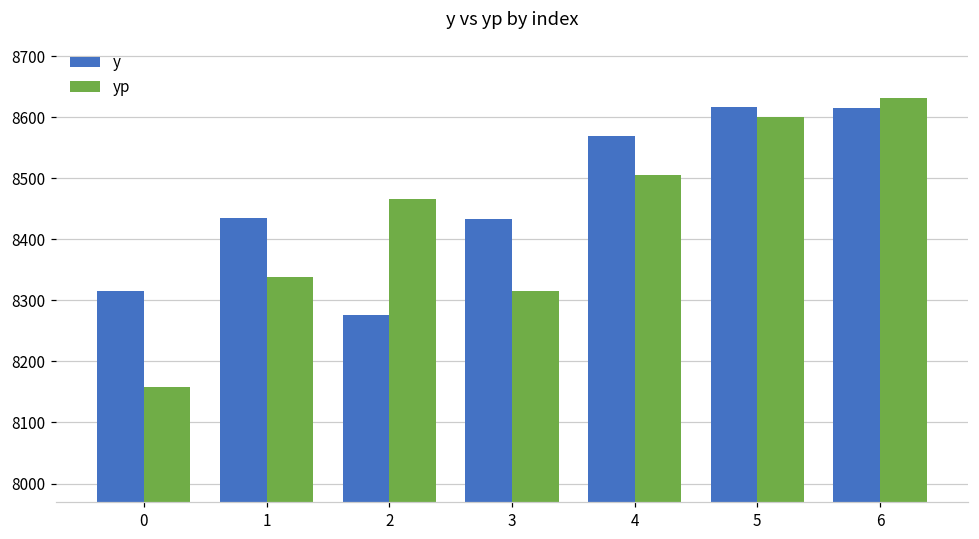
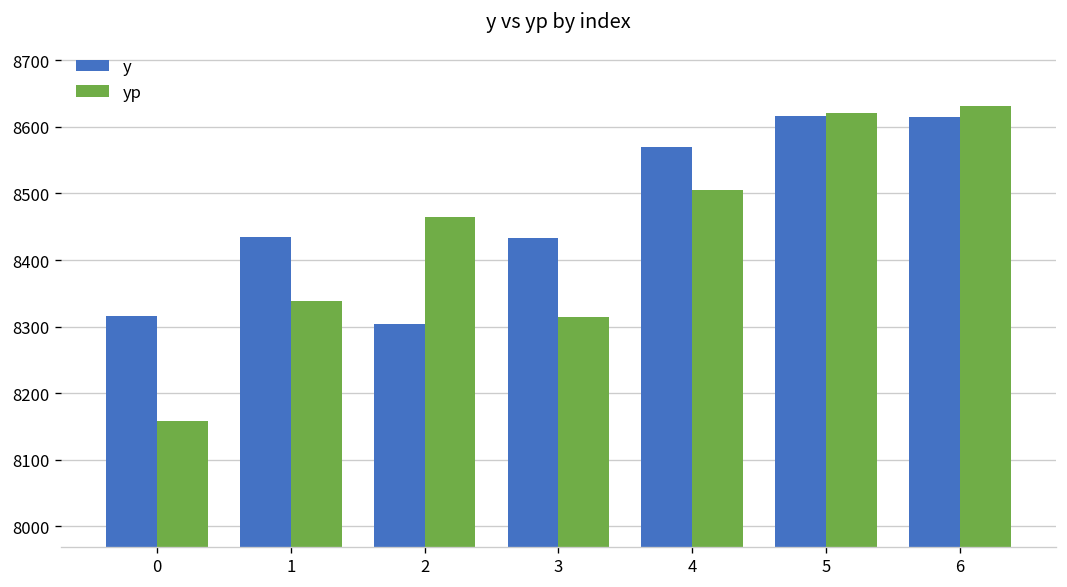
y, 2: 8280 -> 8300
yp, 5: 8600 -> 8620
